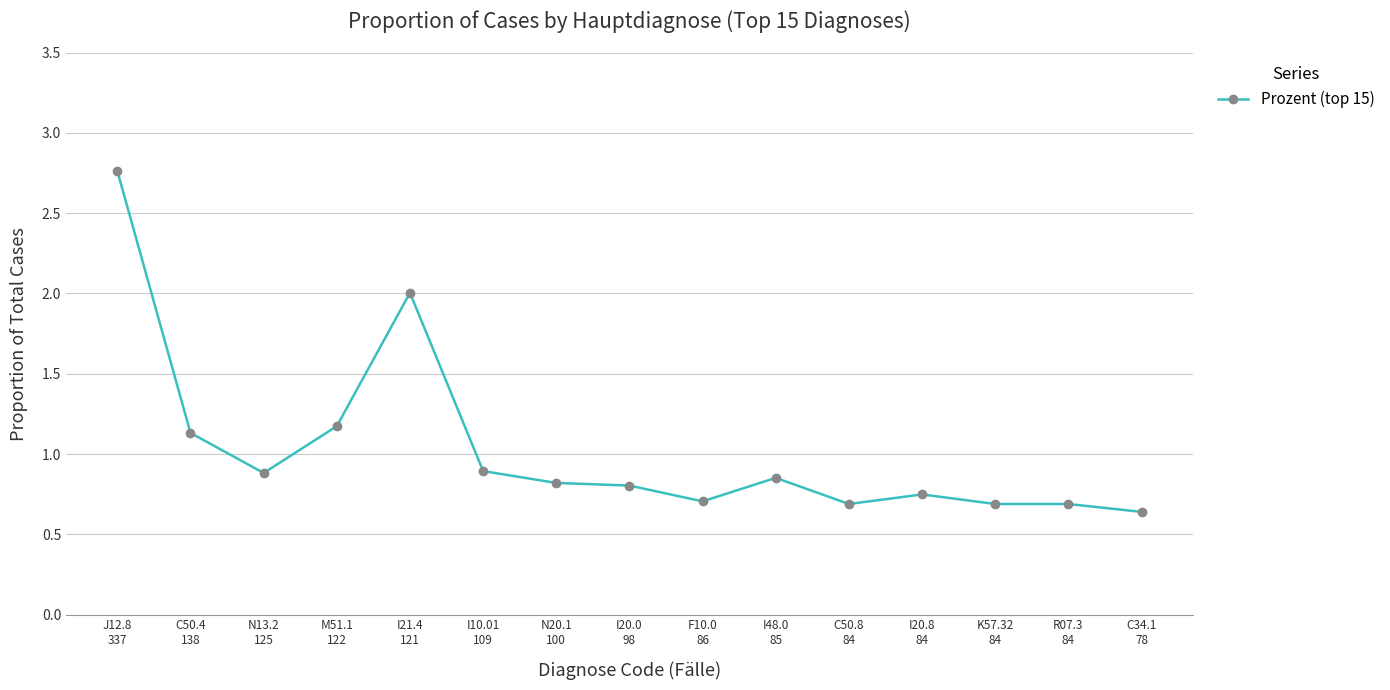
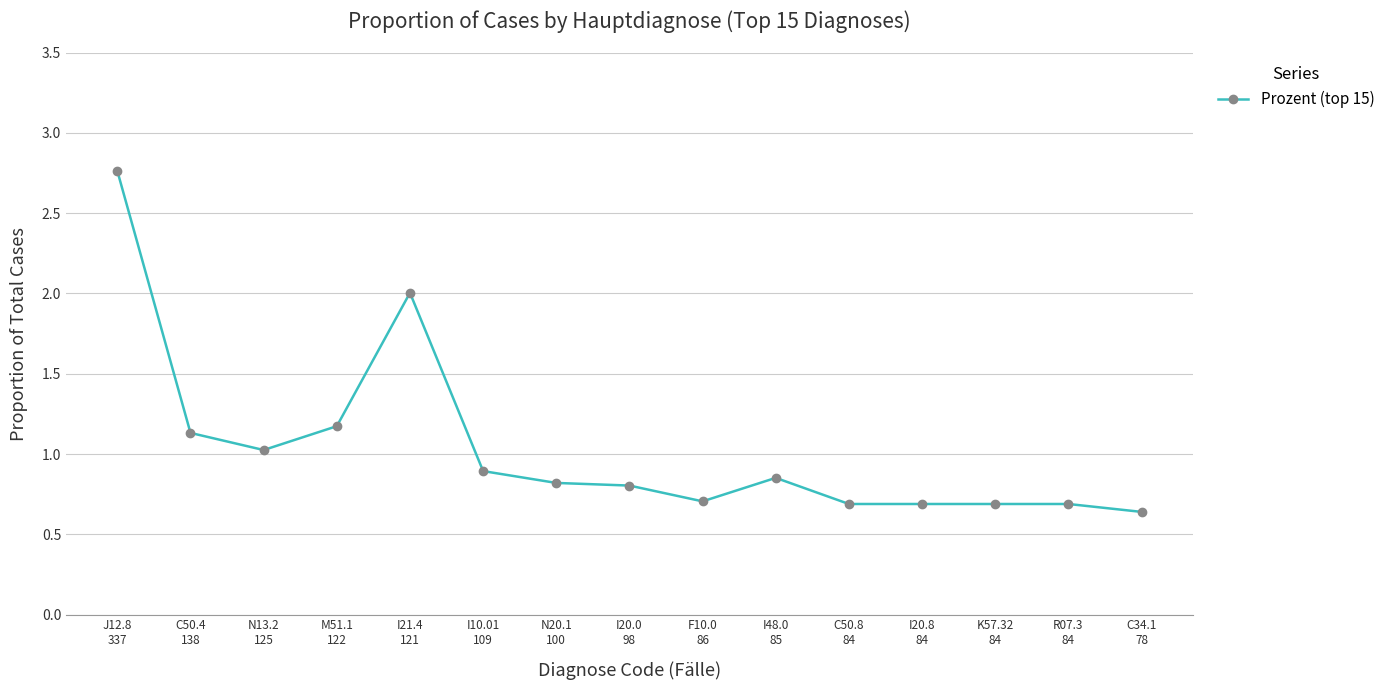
N13.2 125: 0.88 -> 1.02
I20.8 84: 0.75 -> 0.69
